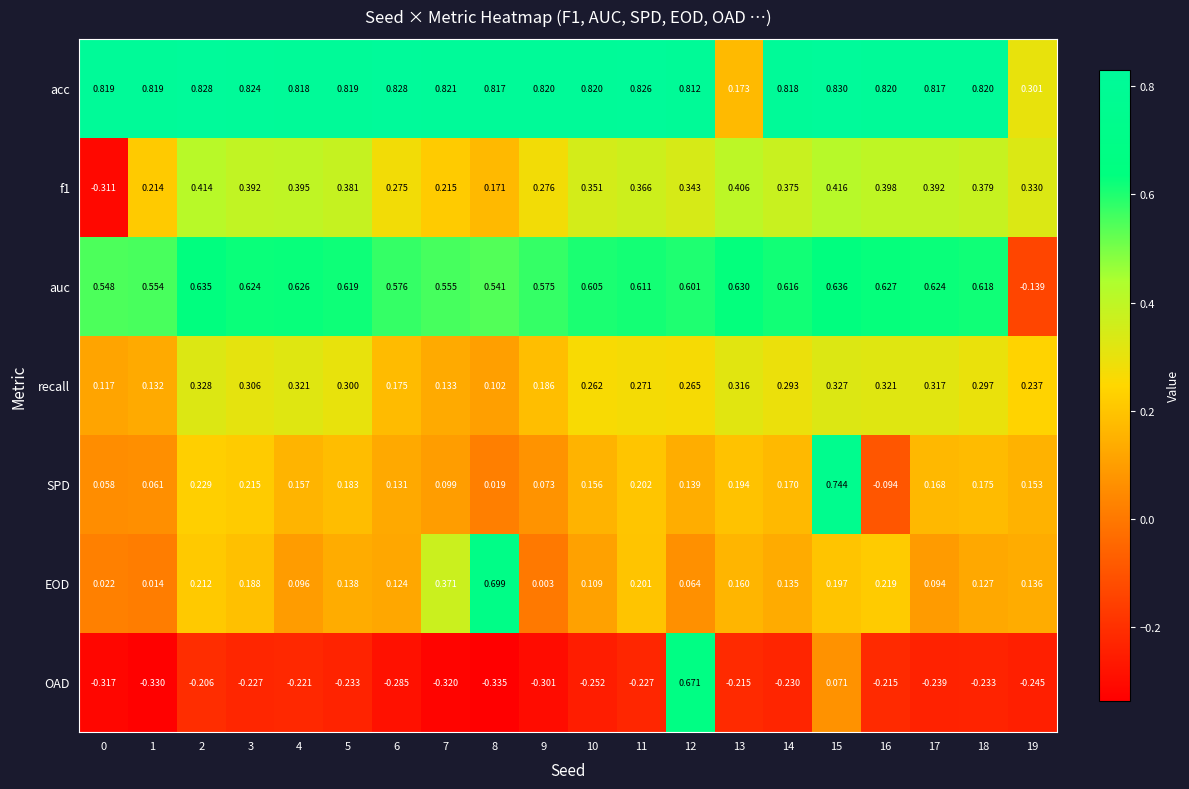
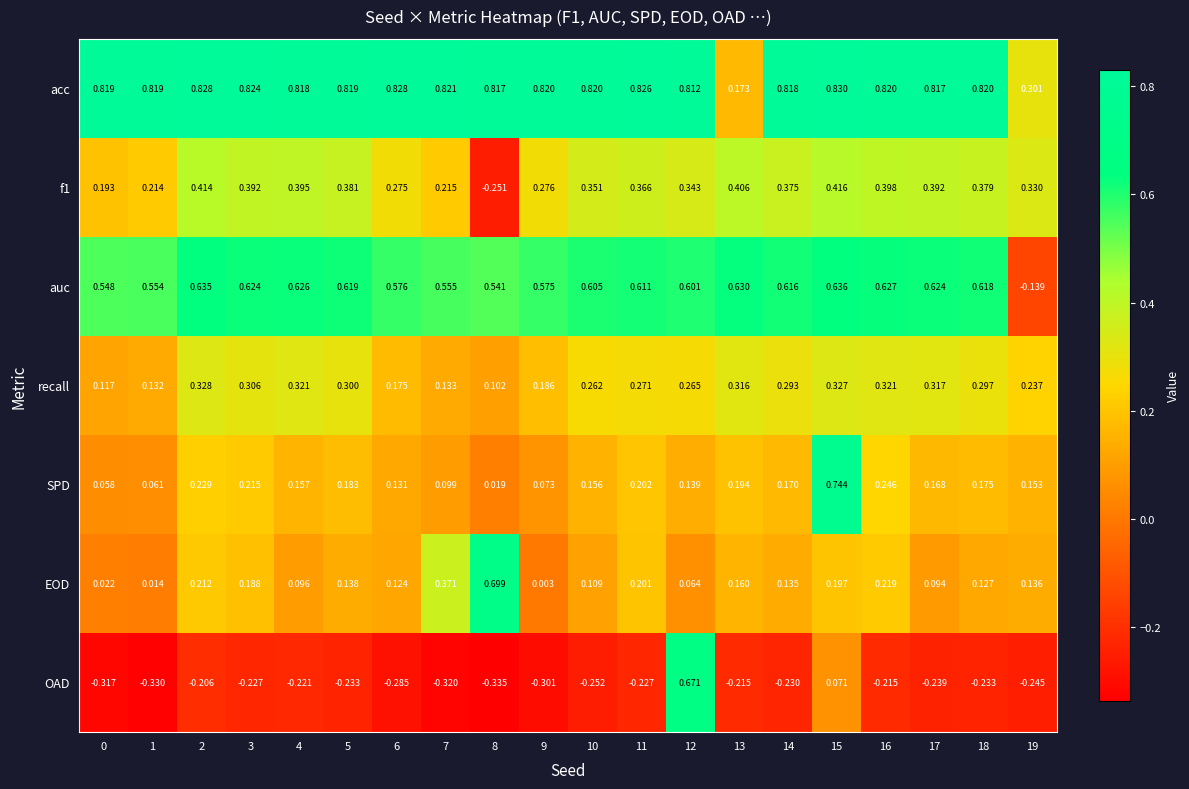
f1, 0: -0.311 -> 0.193
f1, 8: 0.171 -> -0.251
SPD, 16: -0.094 -> 0.246
